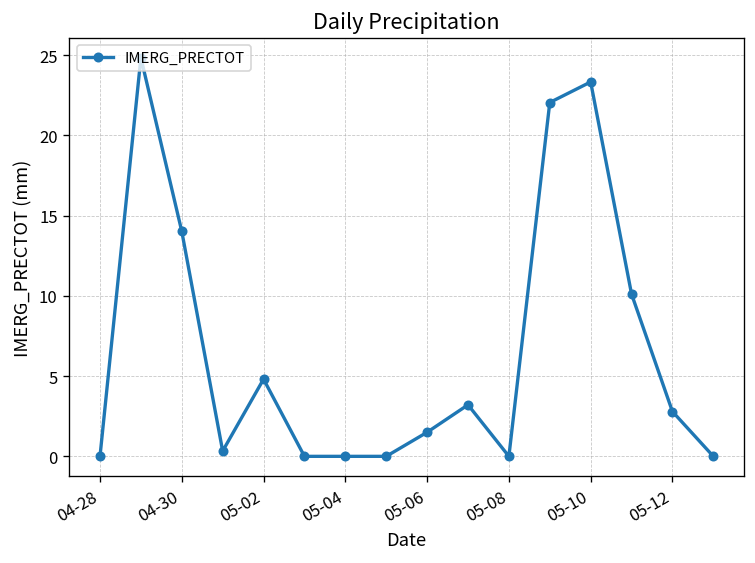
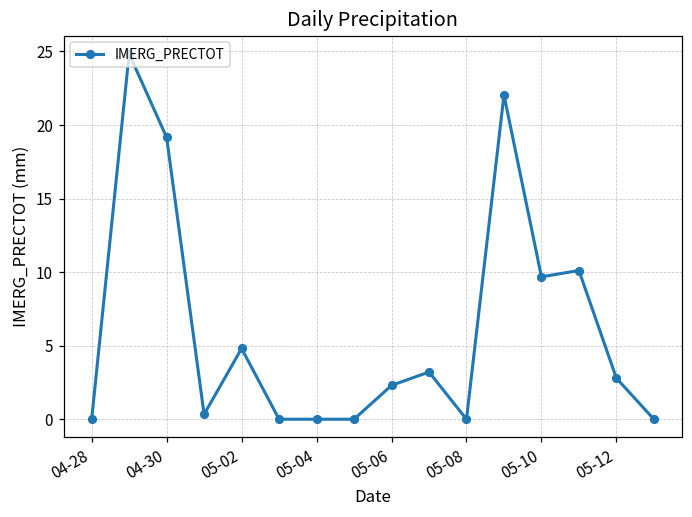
04-30: 14.0 -> 19.2
05-06: 1.5 -> 2.3
05-10: 23.3 -> 9.7
